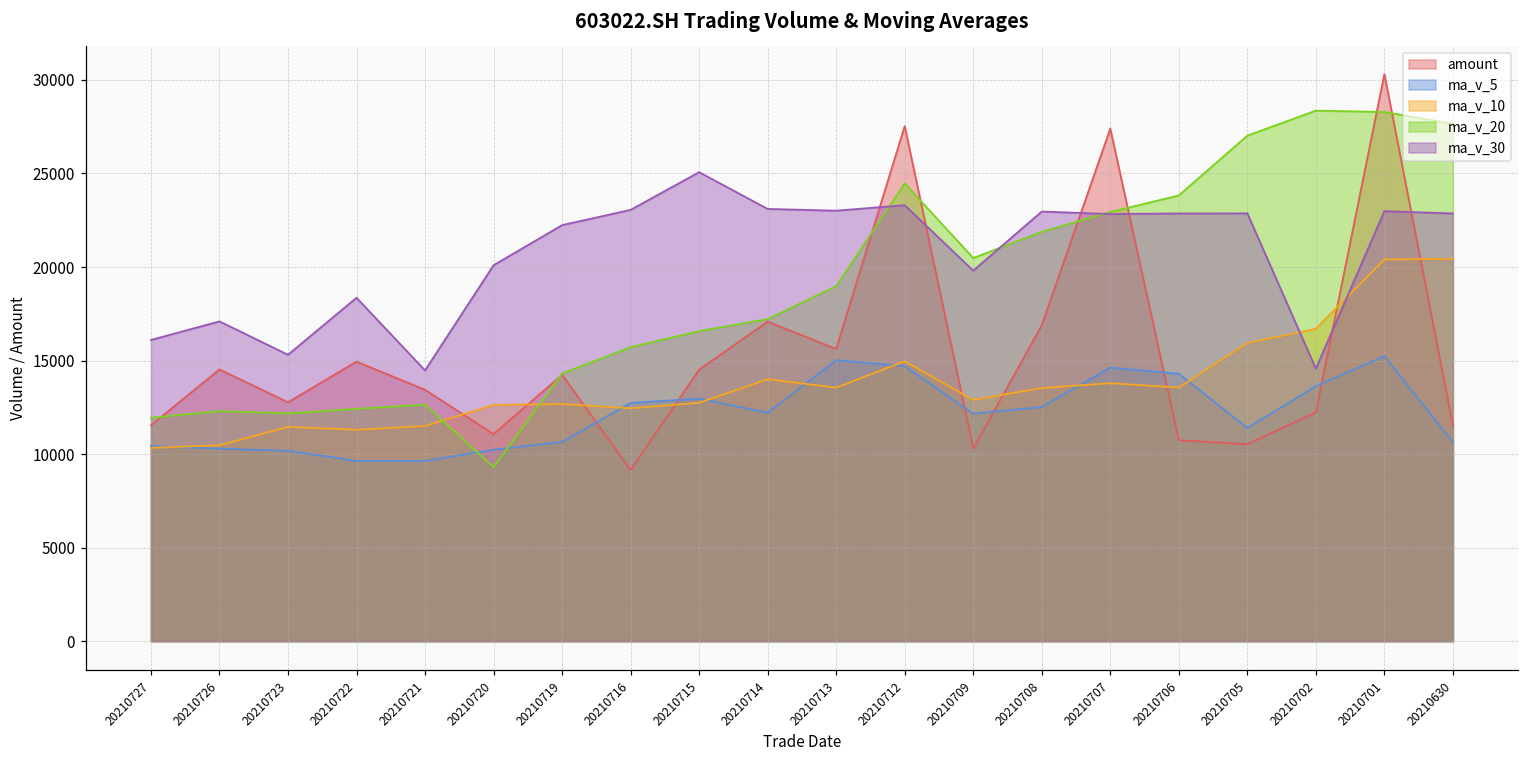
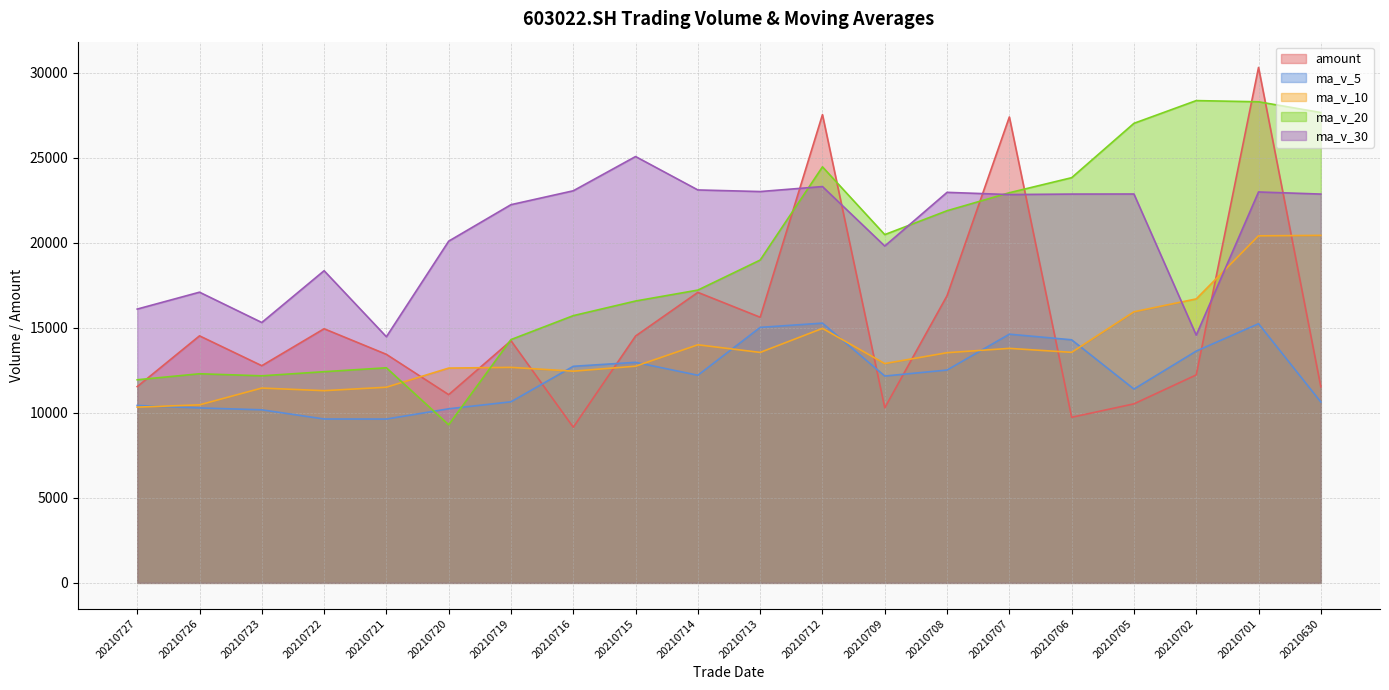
ma_v_5, 20210712: 14700 -> 15300
amount, 20210706: 10700 -> 9700
